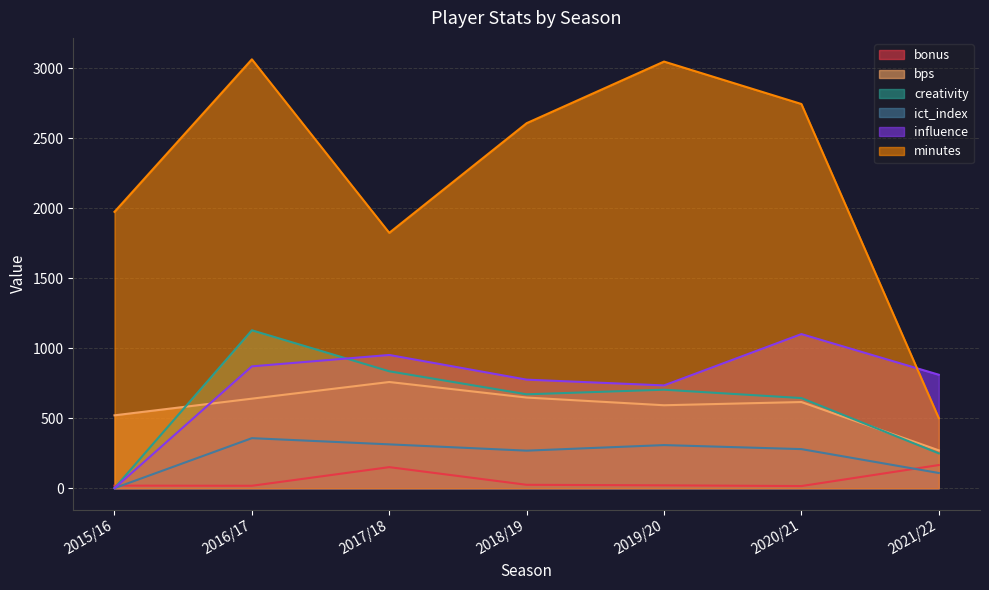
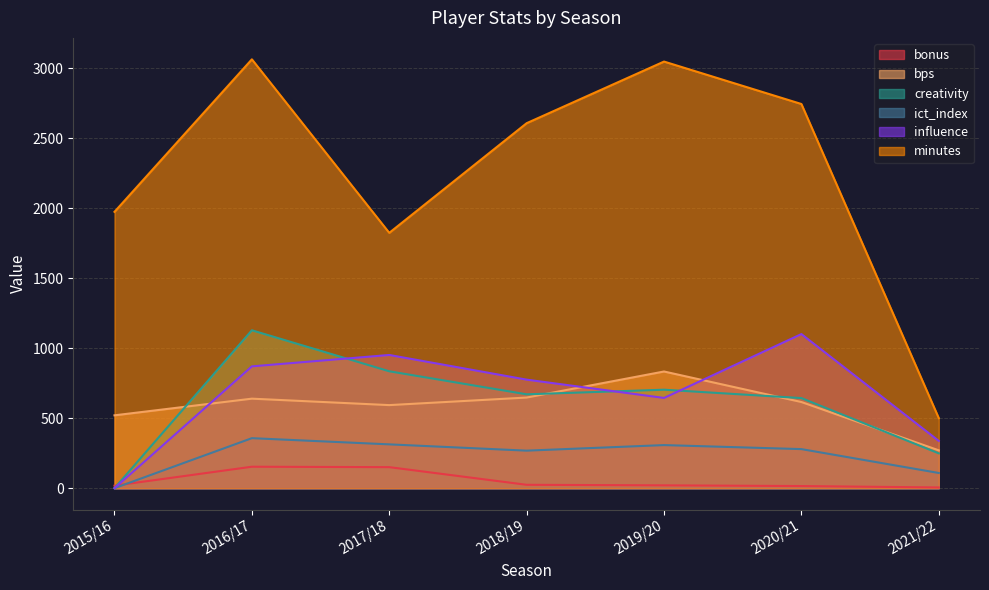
bonus, 2016/17: 20 -> 150
bps, 2017/18: 760 -> 590
bps, 2019/20: 590 -> 830
influence, 2019/20: 730 -> 640
bonus, 2021/22: 170 -> 10
influence, 2021/22: 810 -> 340
